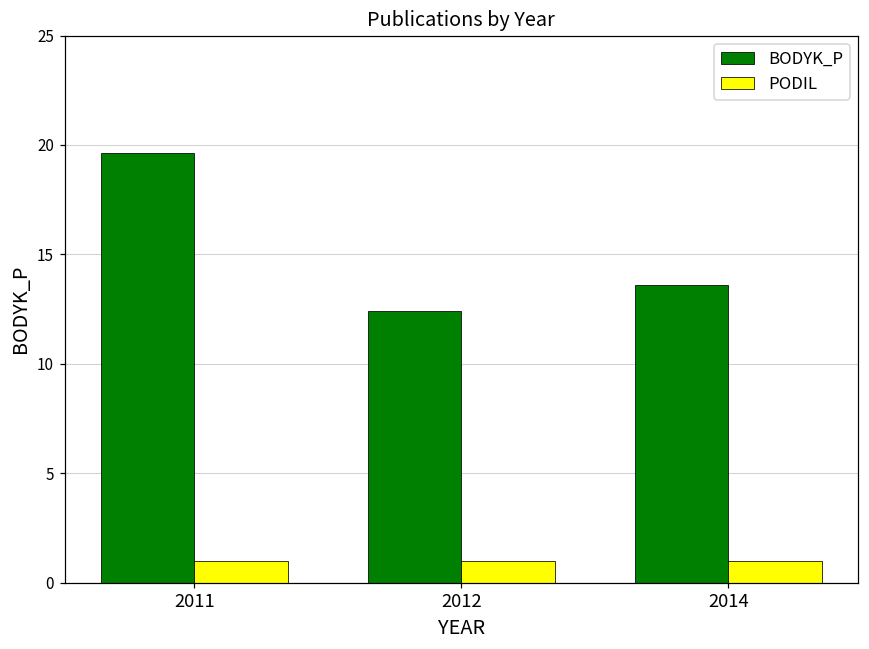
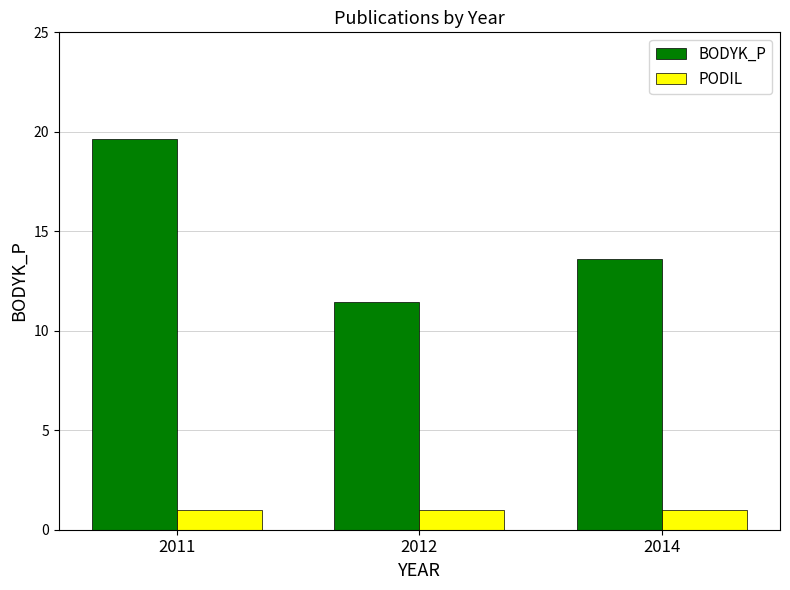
BODYK_P, 2012: 12.4 -> 11.5
